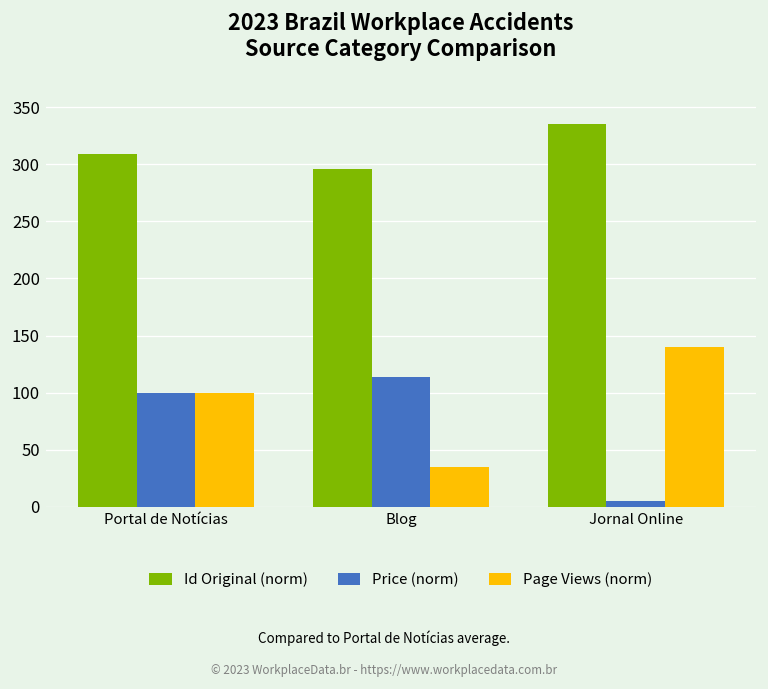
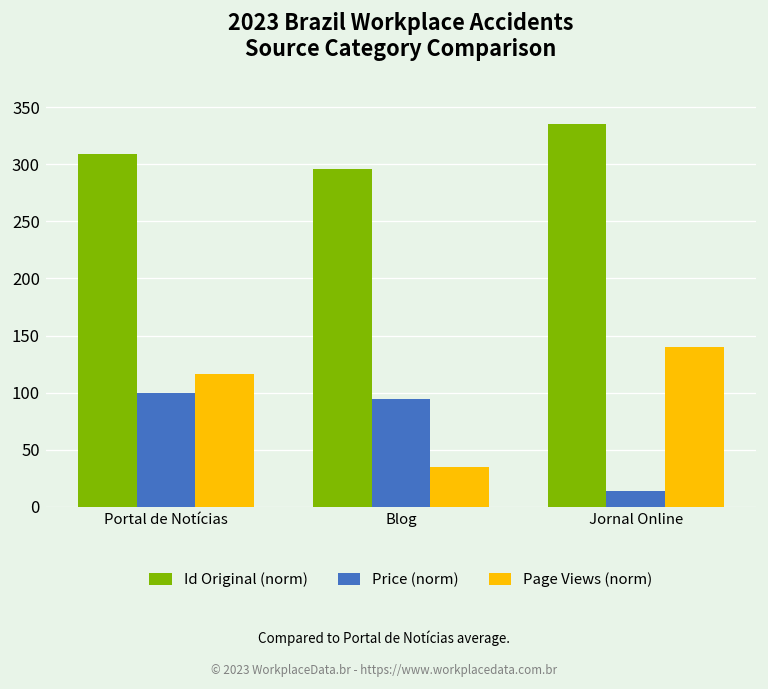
Page Views (norm), Portal de Notícias: 100 -> 120
Price (norm), Blog: 110 -> 90
Price (norm), Jornal Online: 5 -> 14
